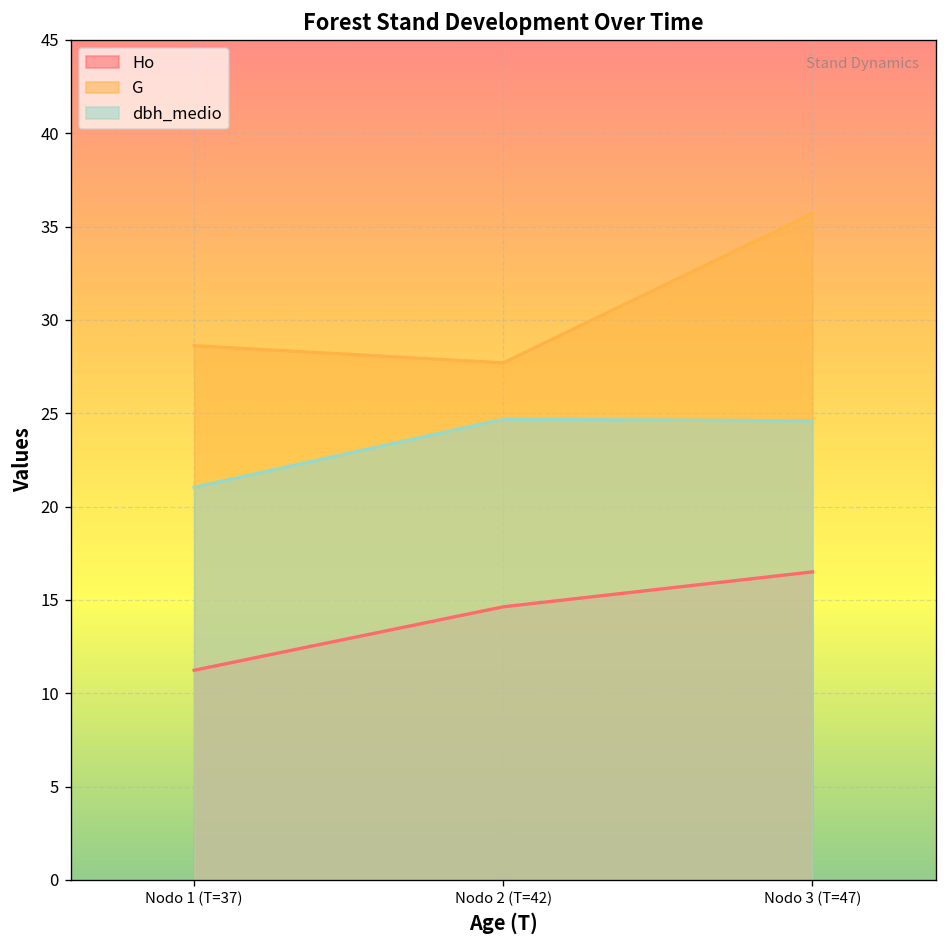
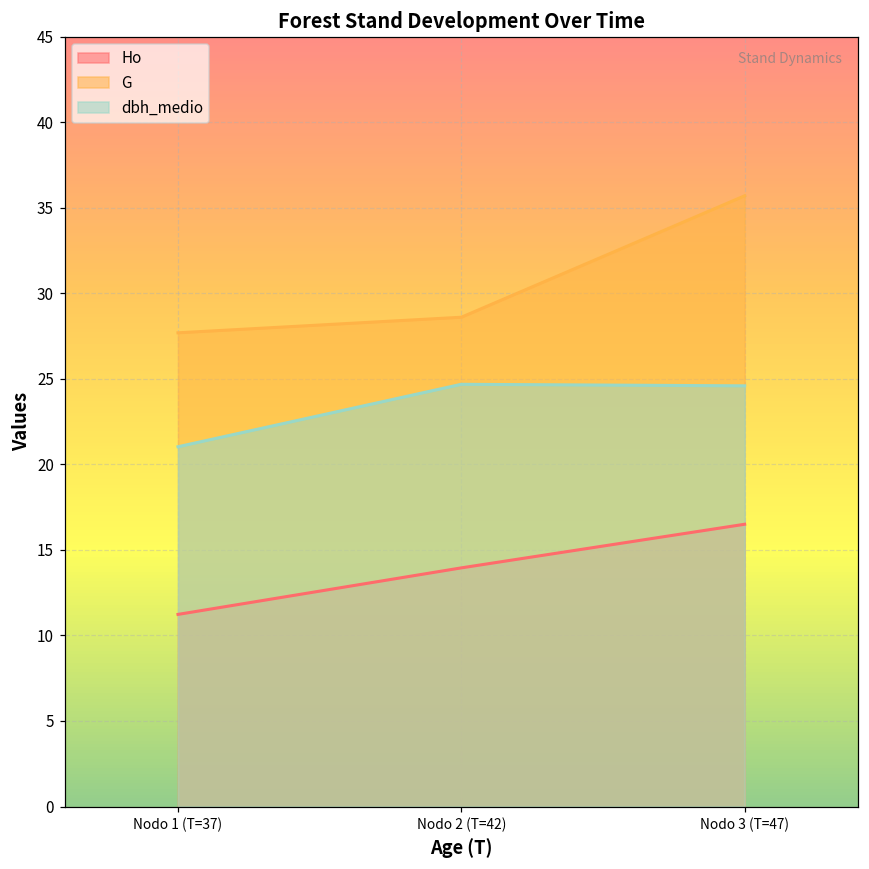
G, Nodo 1 (T=37): 28.6 -> 27.7
Ho, Nodo 2 (T=42): 14.6 -> 14.0
G, Nodo 2 (T=42): 27.7 -> 28.6
